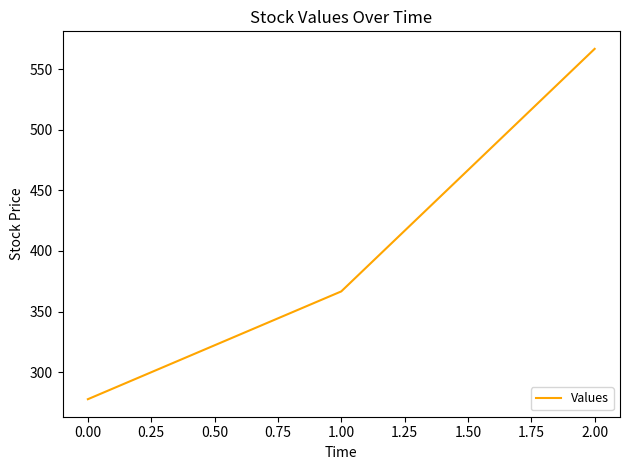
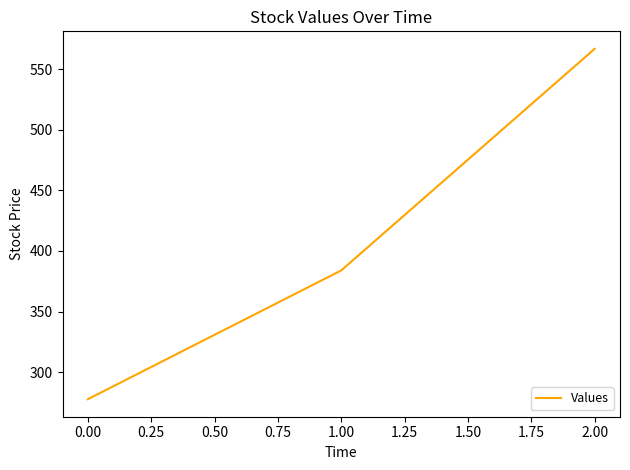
1.00: 367 -> 384
